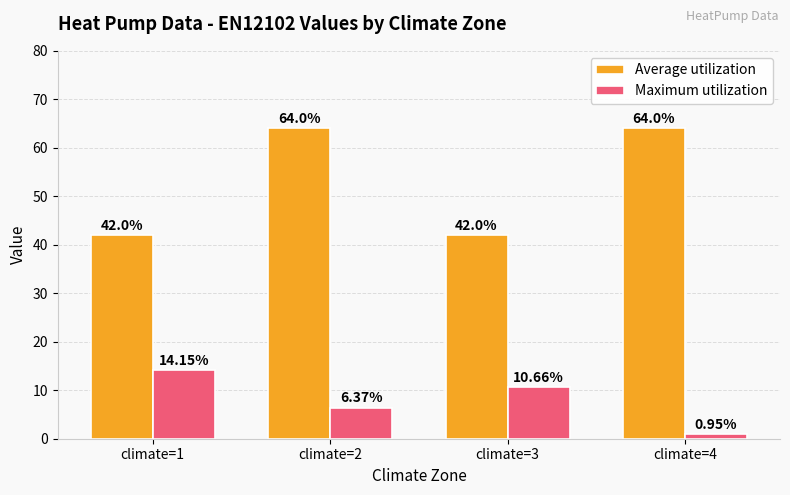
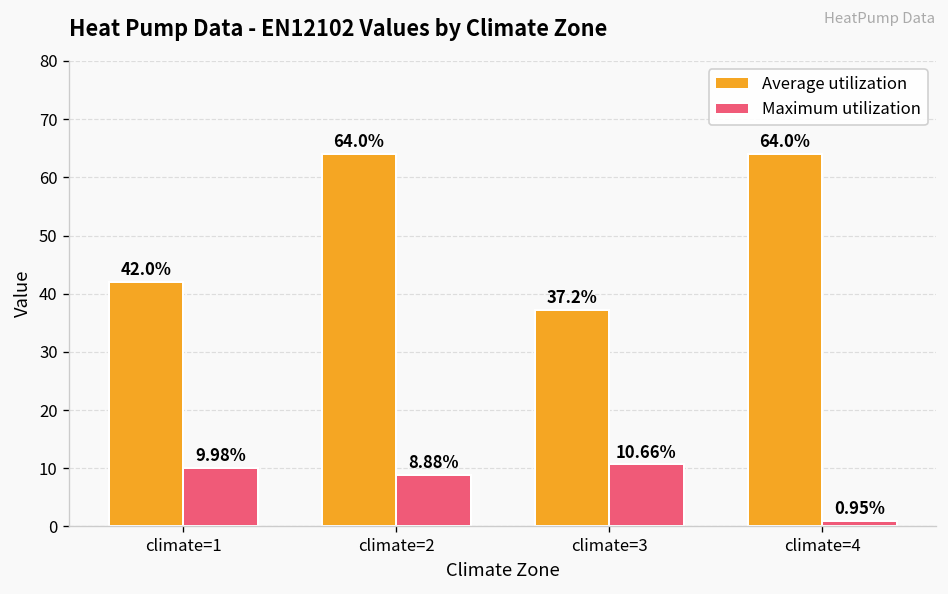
Maximum utilization, climate=1: 14.15% -> 9.98%
Maximum utilization, climate=2: 6.37% -> 8.88%
Average utilization, climate=3: 42.0% -> 37.2%
